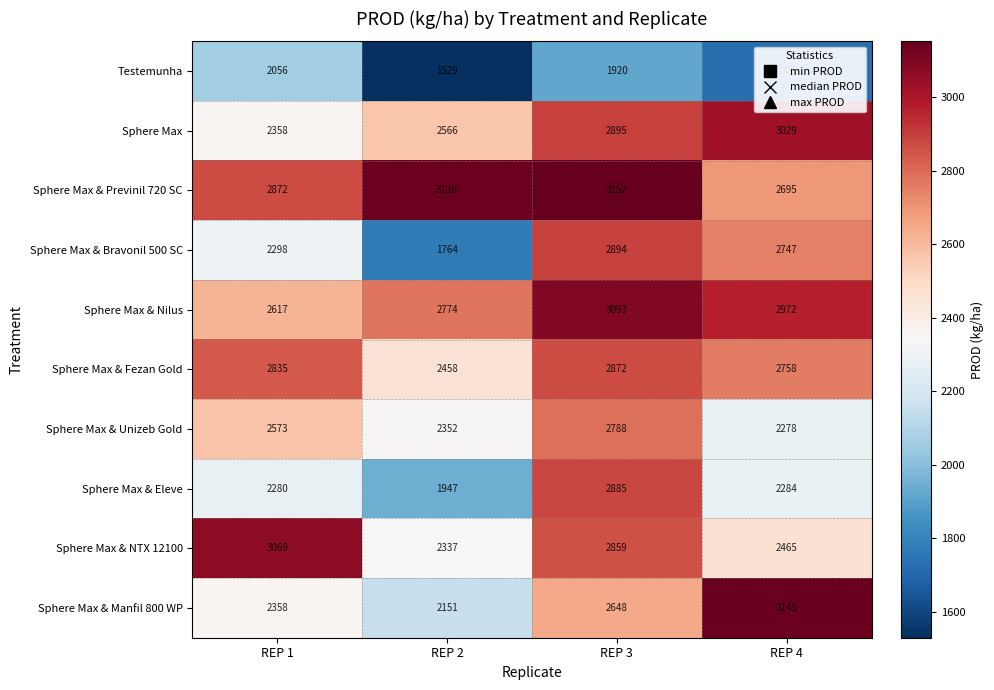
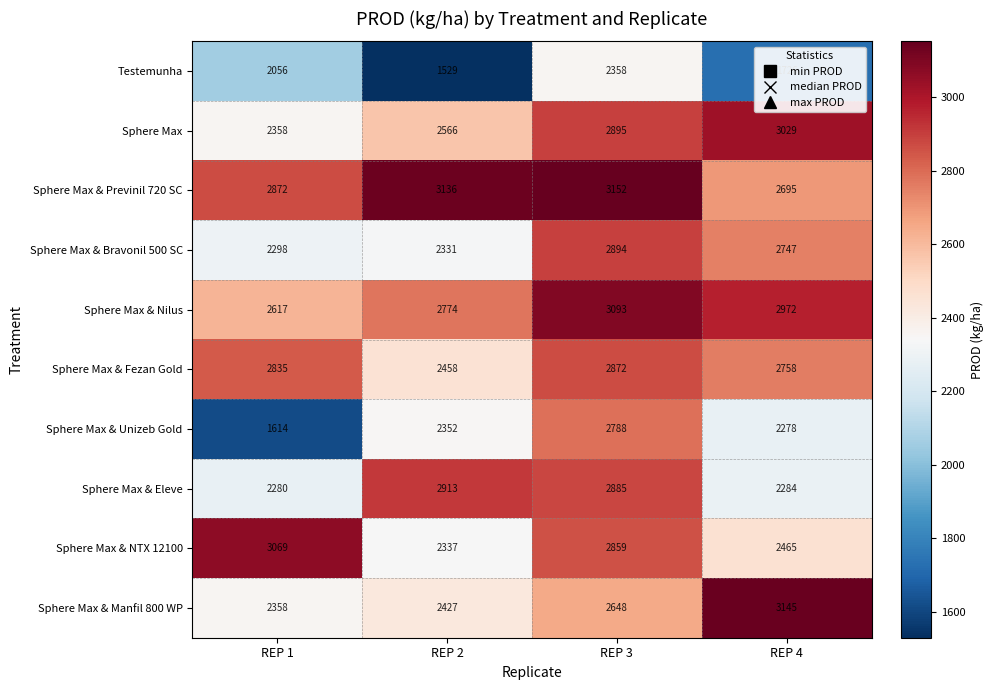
Testemunha, REP 3: 1920 -> 2358
Sphere Max & Bravonil 500 SC, REP 2: 1764 -> 2331
Sphere Max & Unizeb Gold, REP 1: 2573 -> 1614
Sphere Max & Eleve, REP 2: 1947 -> 2913
Sphere Max & Manfil 800 WP, REP 2: 2151 -> 2427
